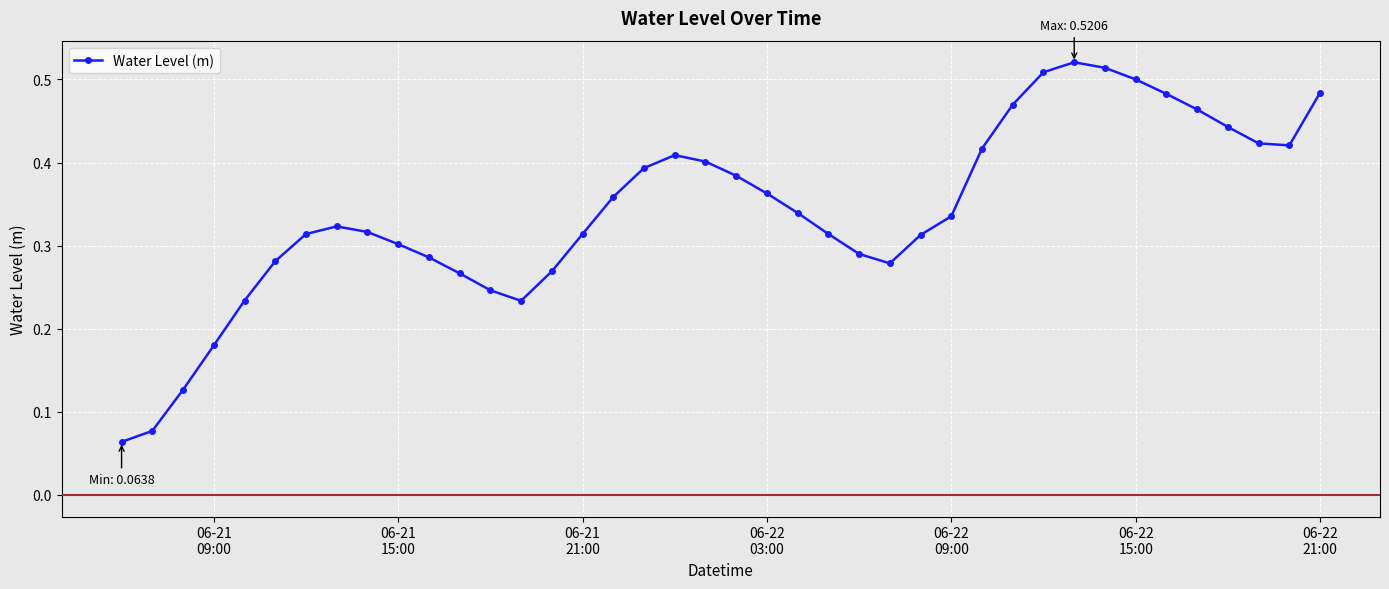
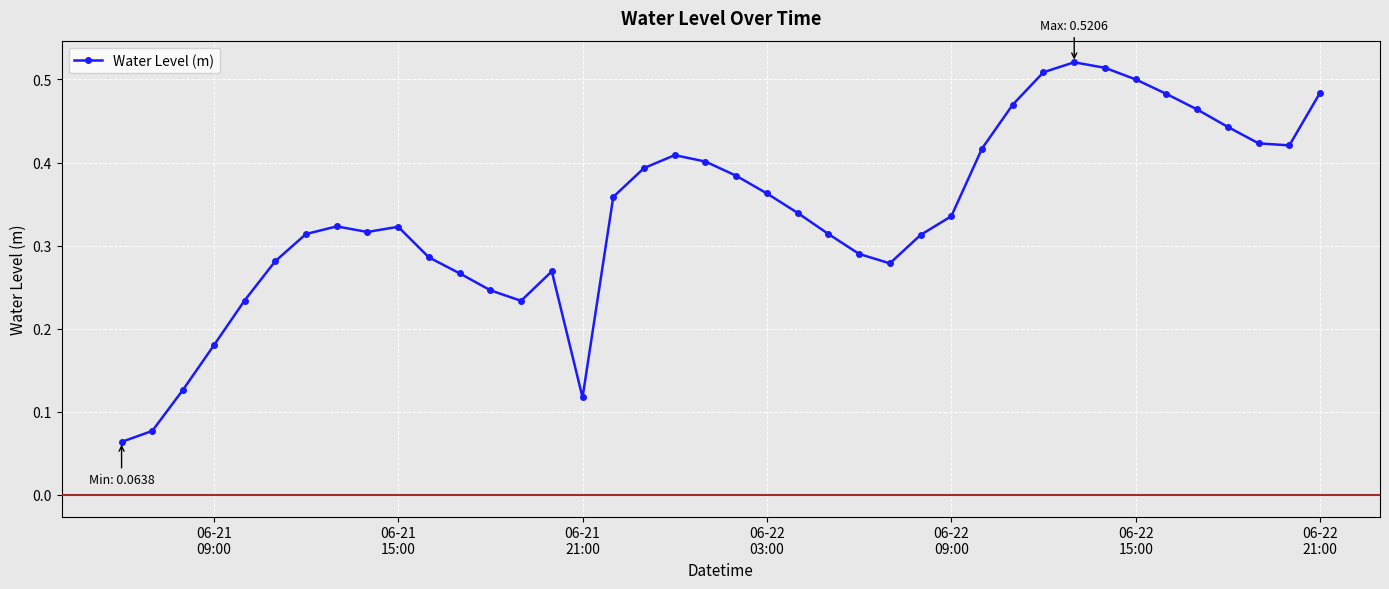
06-21 15:00: 0.30 -> 0.32
06-21 21:00: 0.31 -> 0.12
